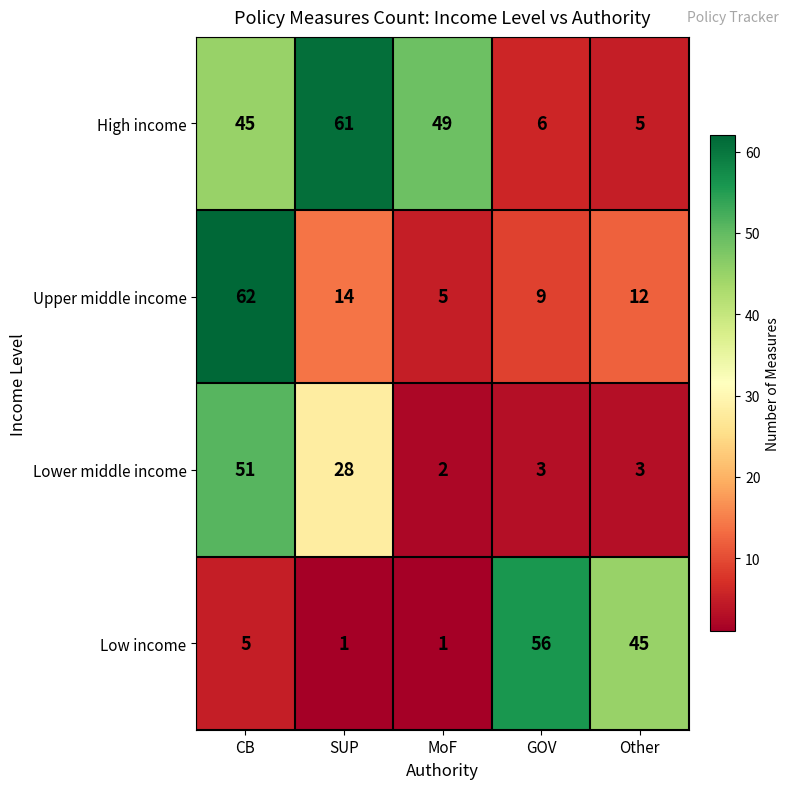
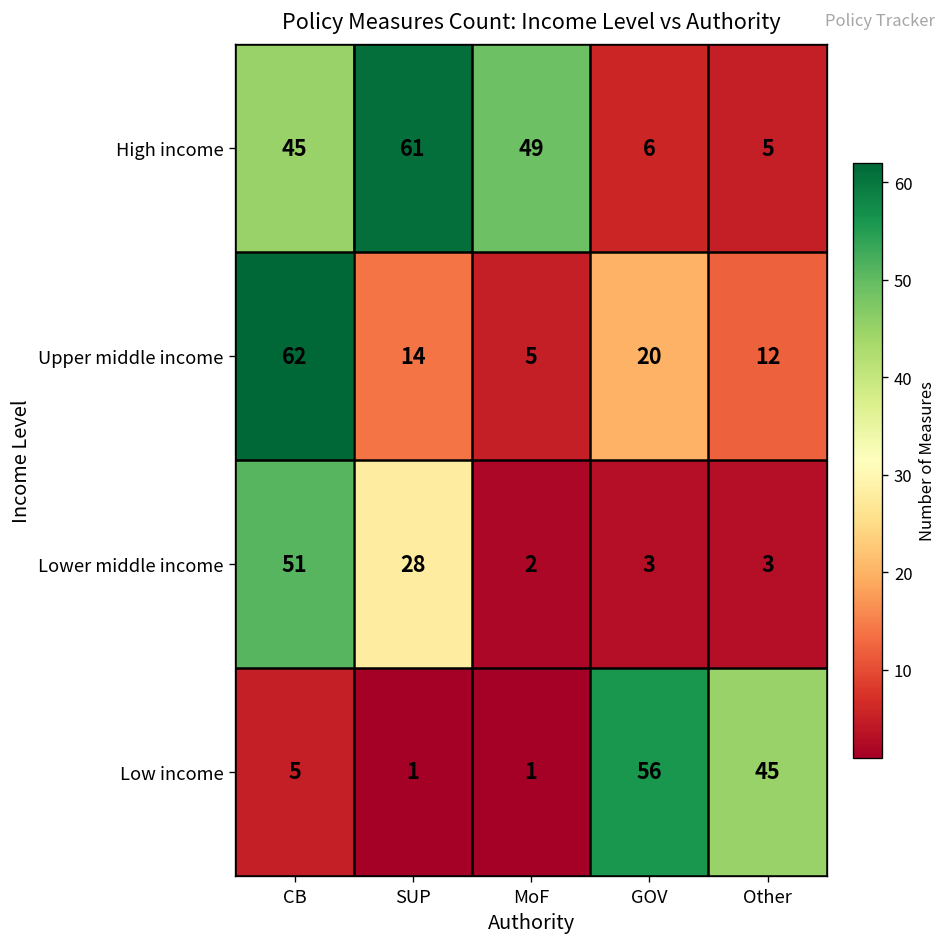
Upper middle income, GOV: 9 -> 20
